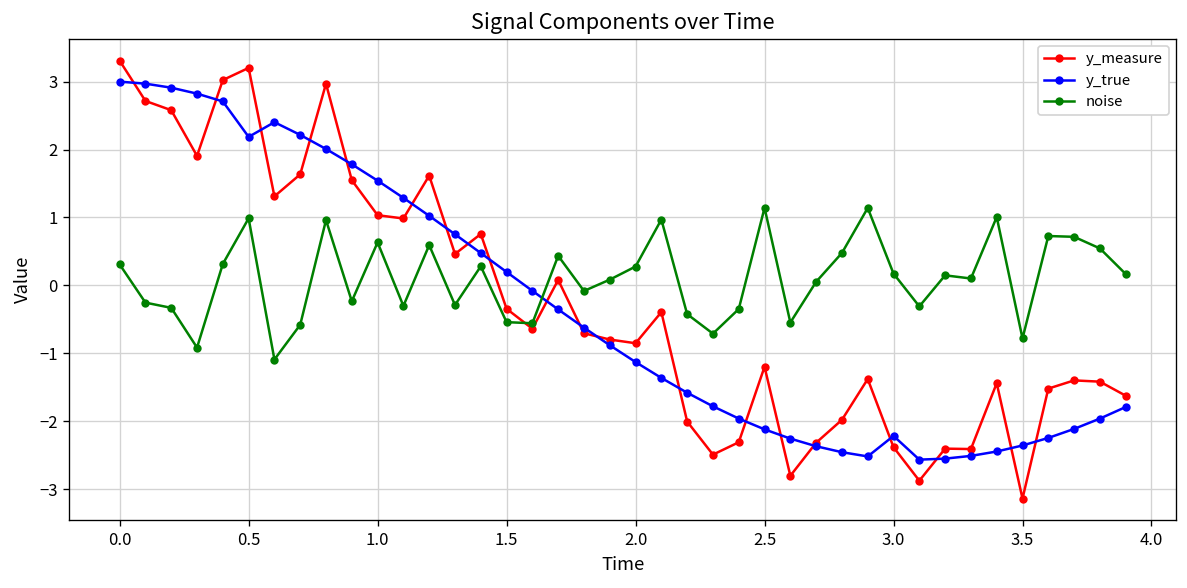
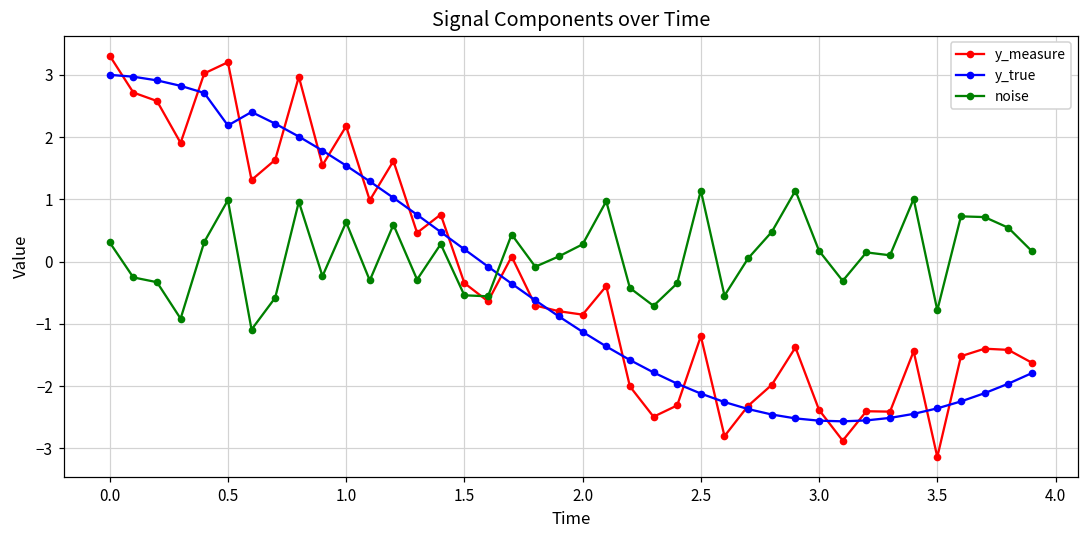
y_measure, 1.0: 1.0 -> 2.2
y_true, 3.0: -2.2 -> -2.6
